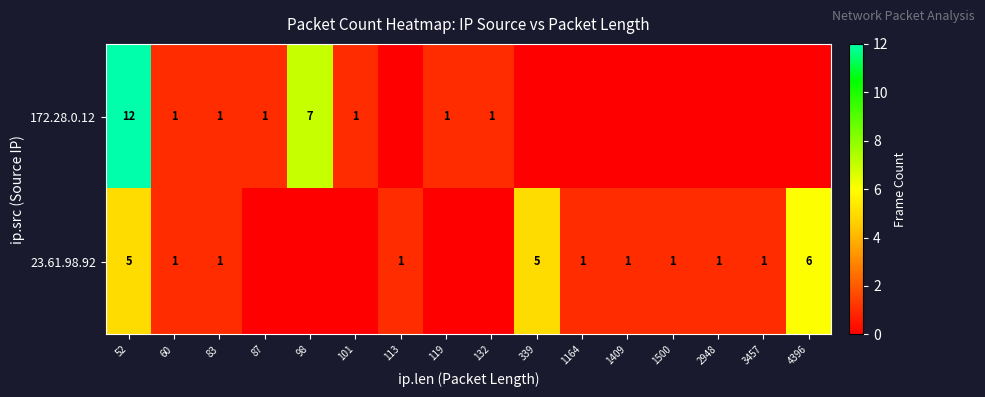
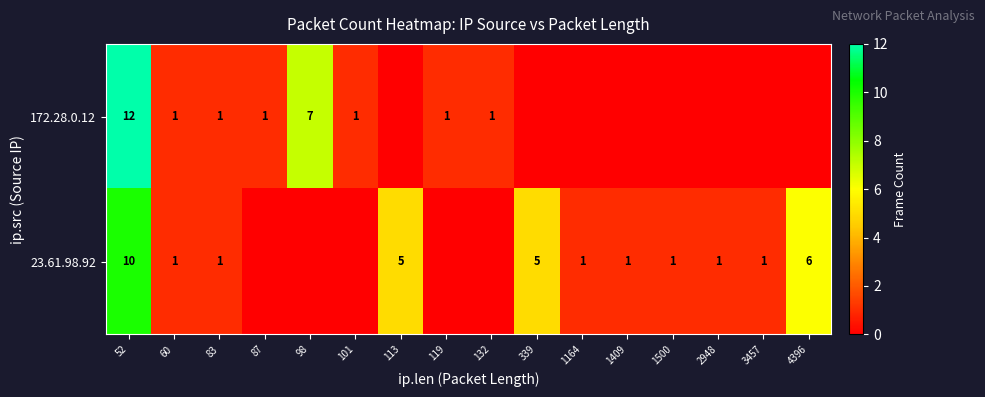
23.61.98.92, 52: 5 -> 10
23.61.98.92, 113: 1 -> 5
